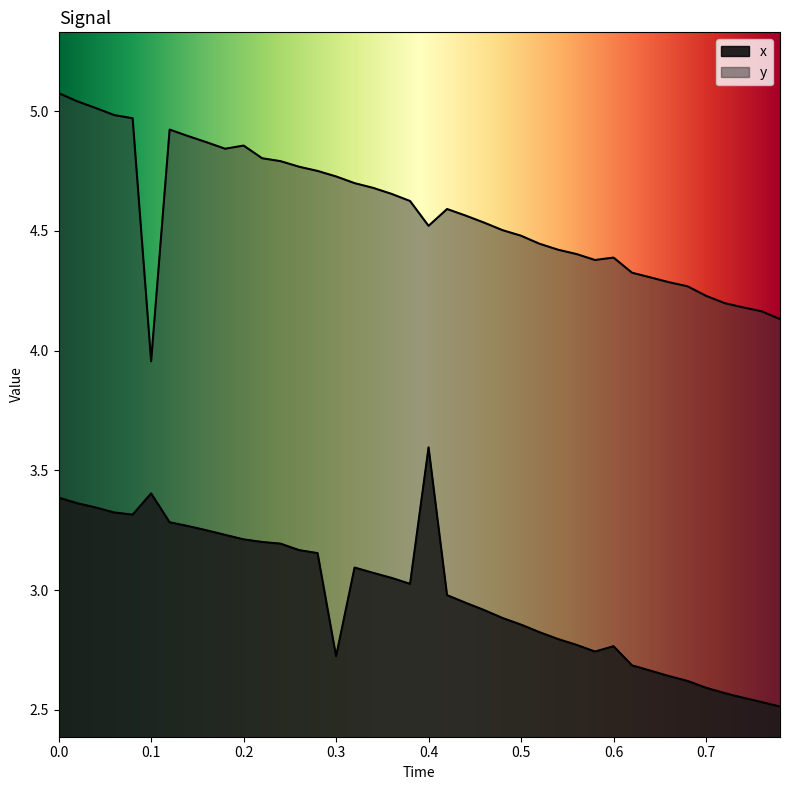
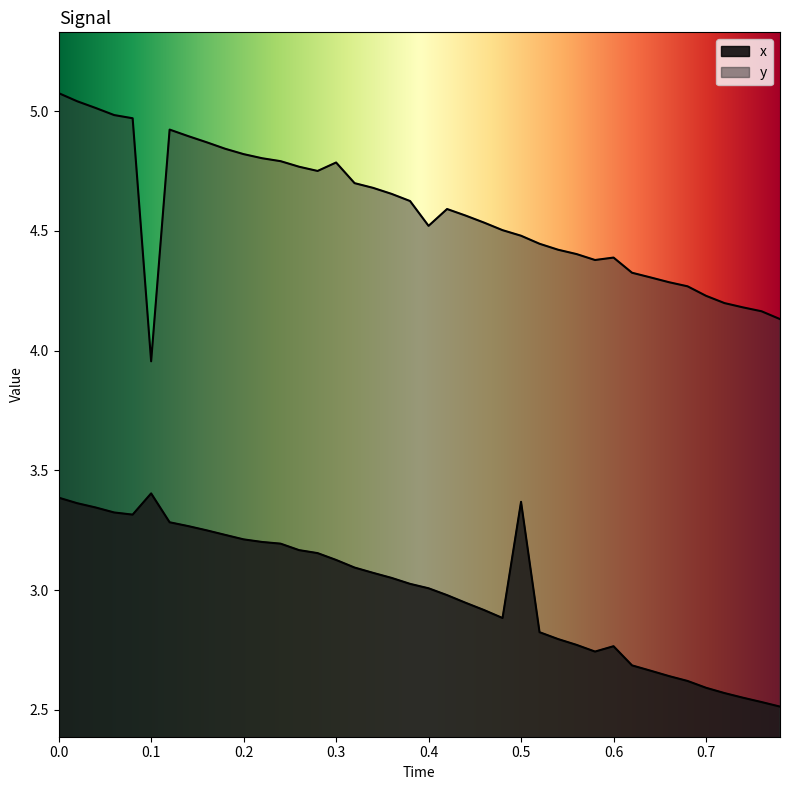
y, 0.2: 4.86 -> 4.82
x, 0.3: 2.72 -> 3.13
y, 0.3: 4.73 -> 4.79
x, 0.4: 3.60 -> 3.01
x, 0.5: 2.86 -> 3.37
